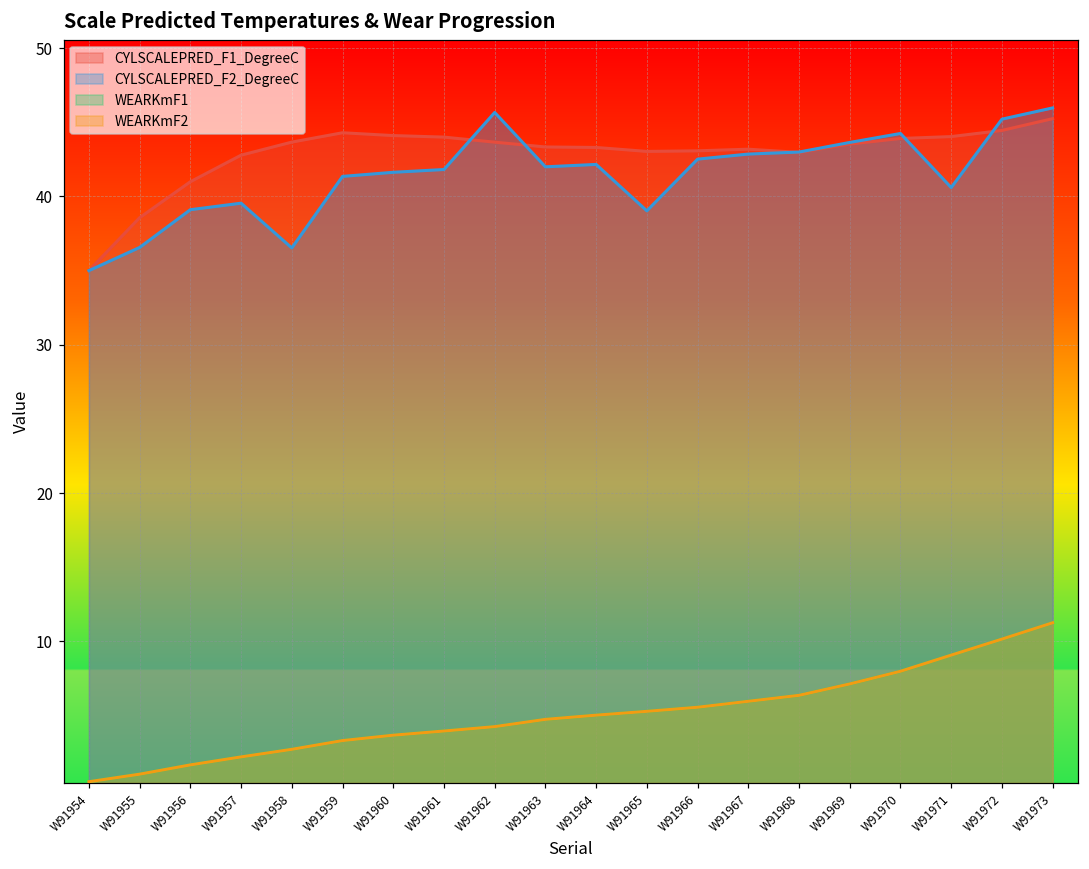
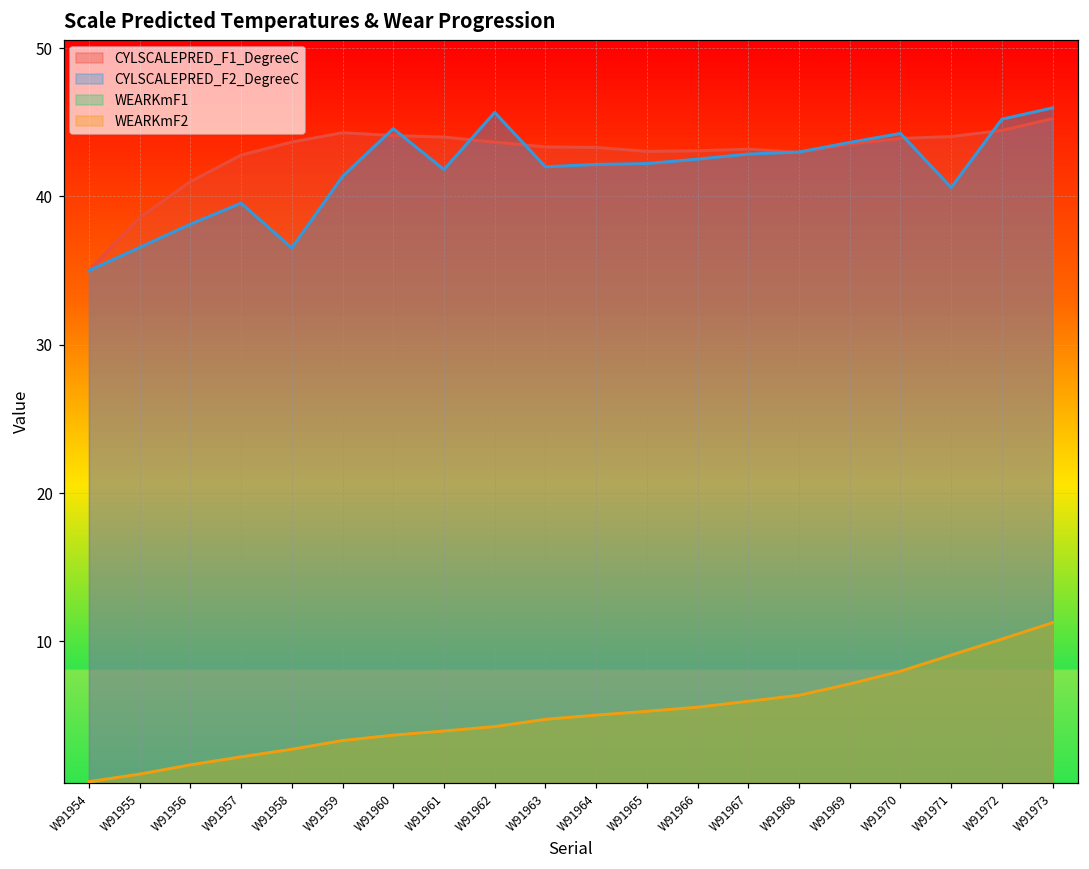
CYLSCALEPRED_F2_DegreeC, W91956: 39.1 -> 38.1
CYLSCALEPRED_F2_DegreeC, W91960: 41.6 -> 44.6
CYLSCALEPRED_F2_DegreeC, W91965: 39.0 -> 42.2
